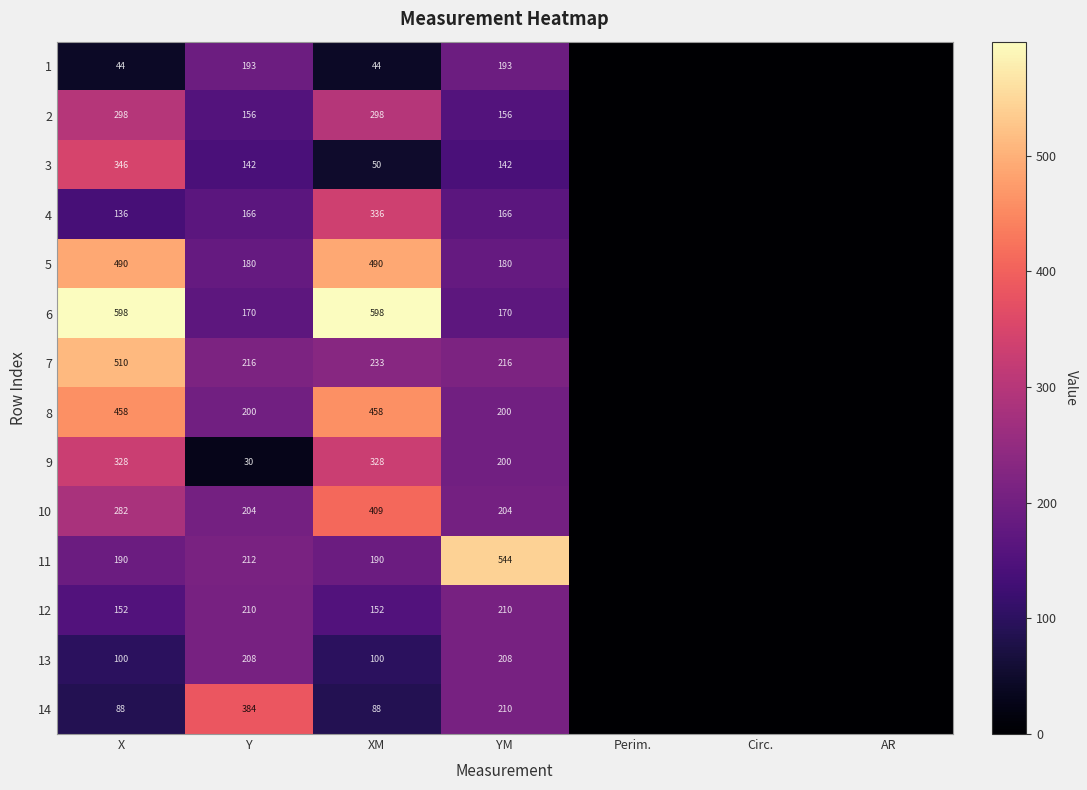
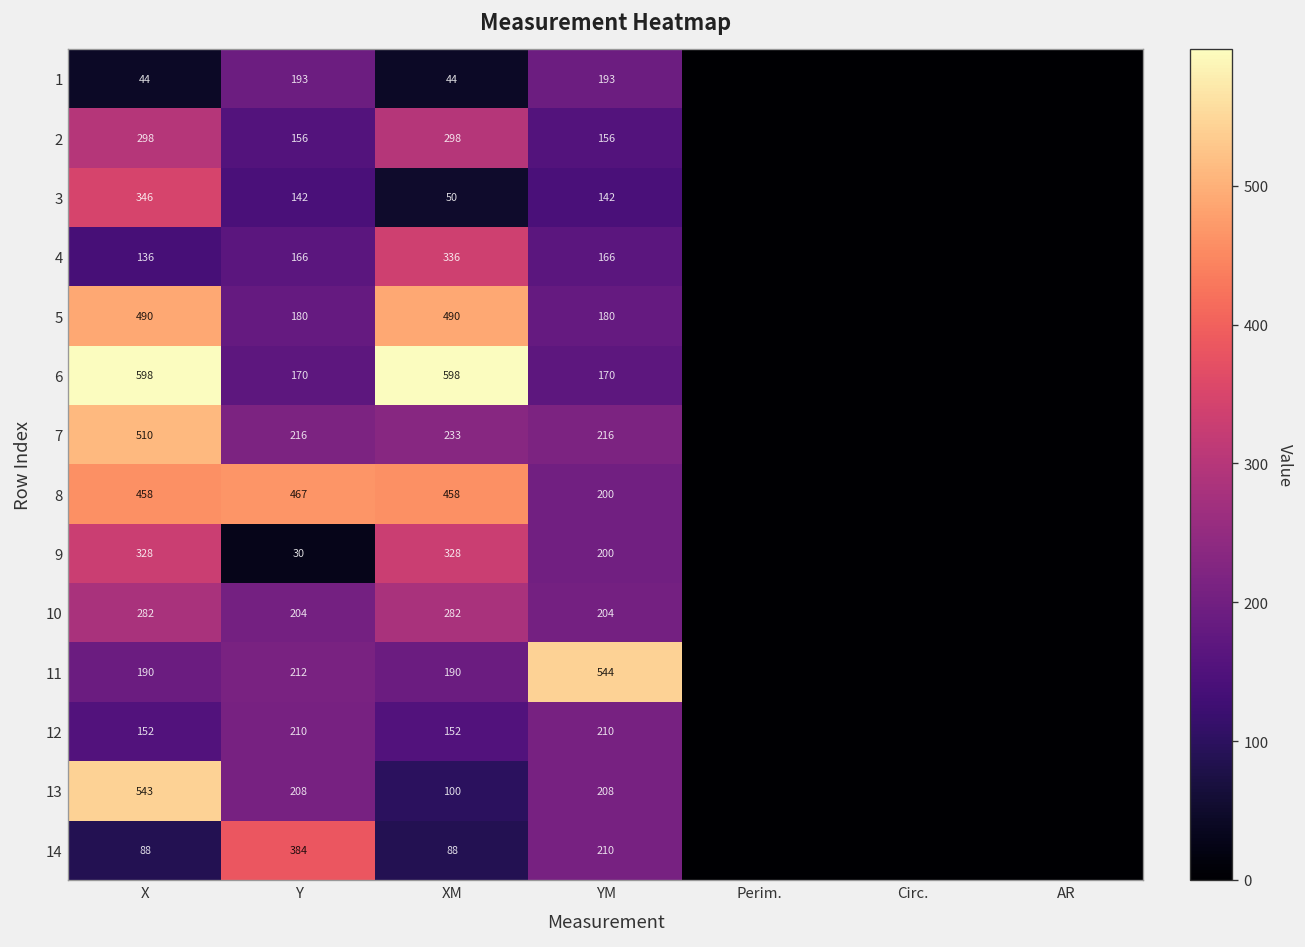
8, Y: 200 -> 467
10, XM: 409 -> 282
13, X: 100 -> 543
